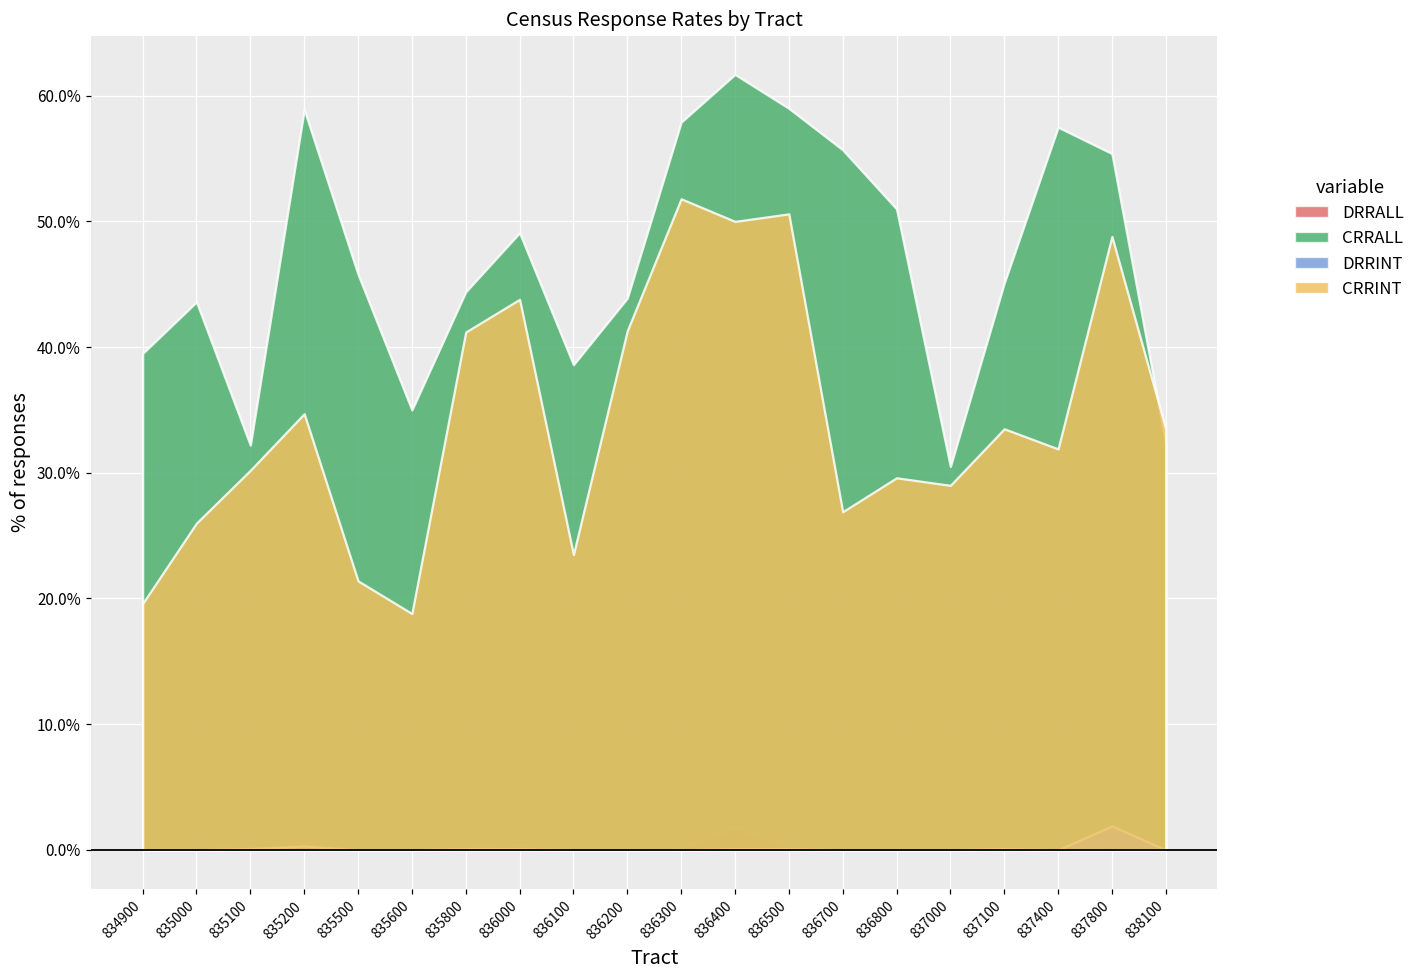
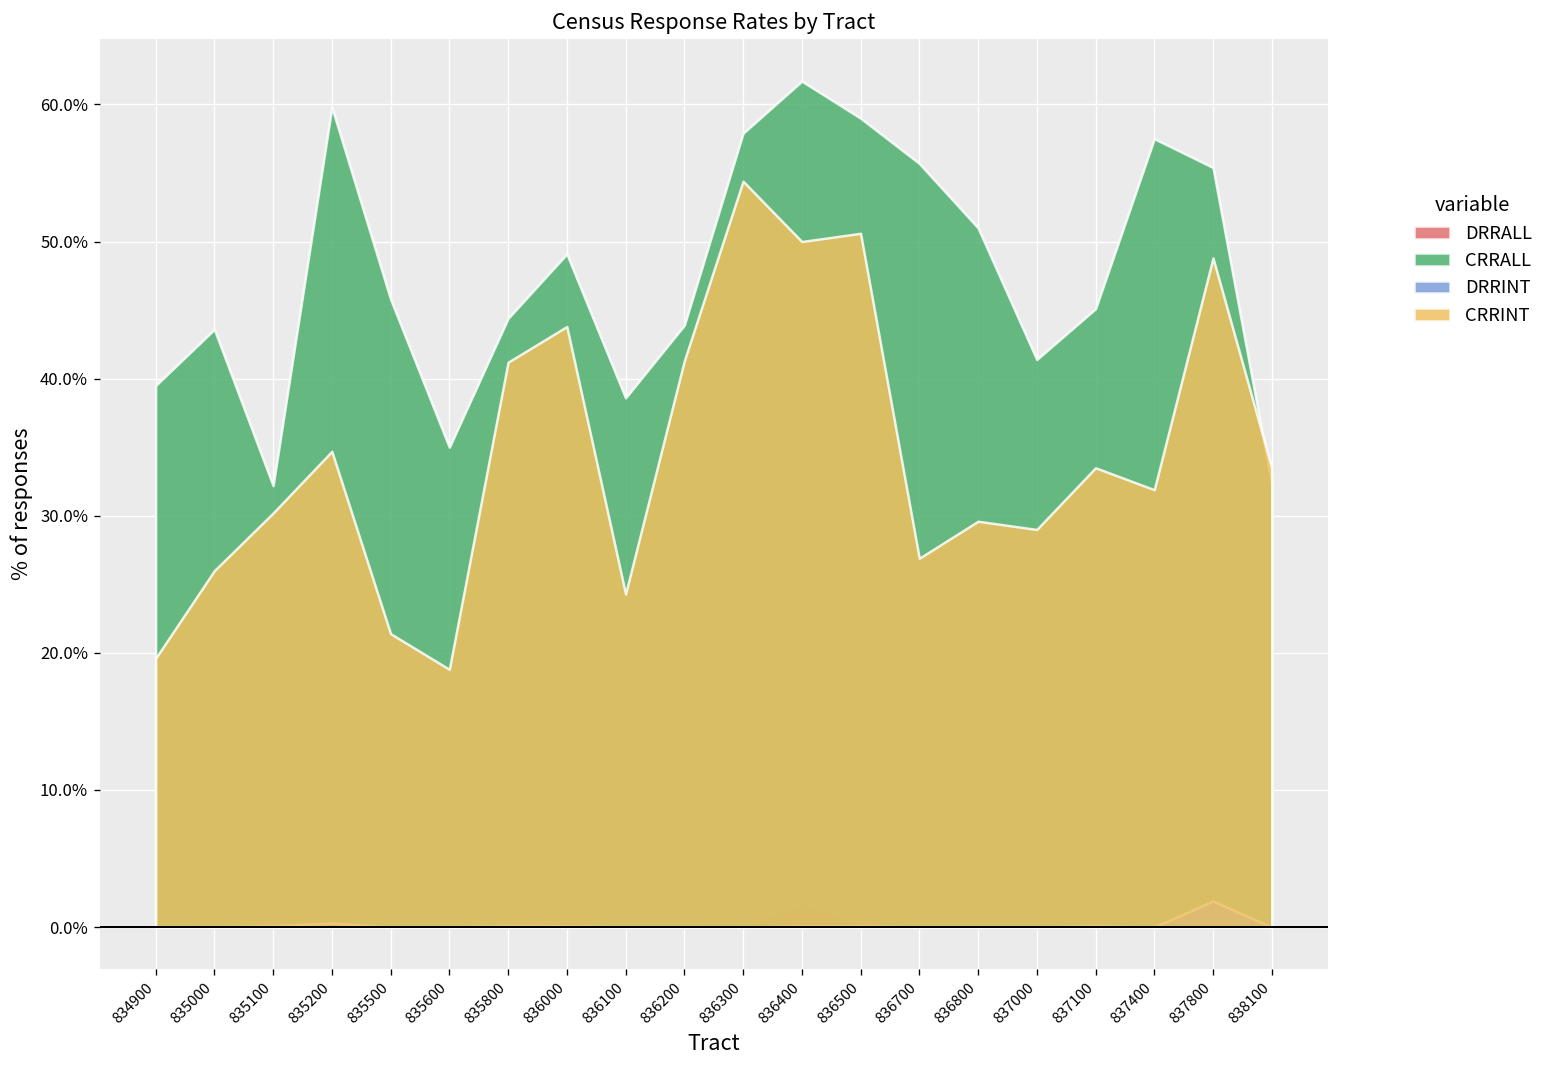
CRRALL, 835200: 58.9% -> 59.8%
CRRINT, 836100: 23.5% -> 24.3%
CRRINT, 836300: 51.8% -> 54.4%
CRRALL, 837000: 30.5% -> 41.4%
